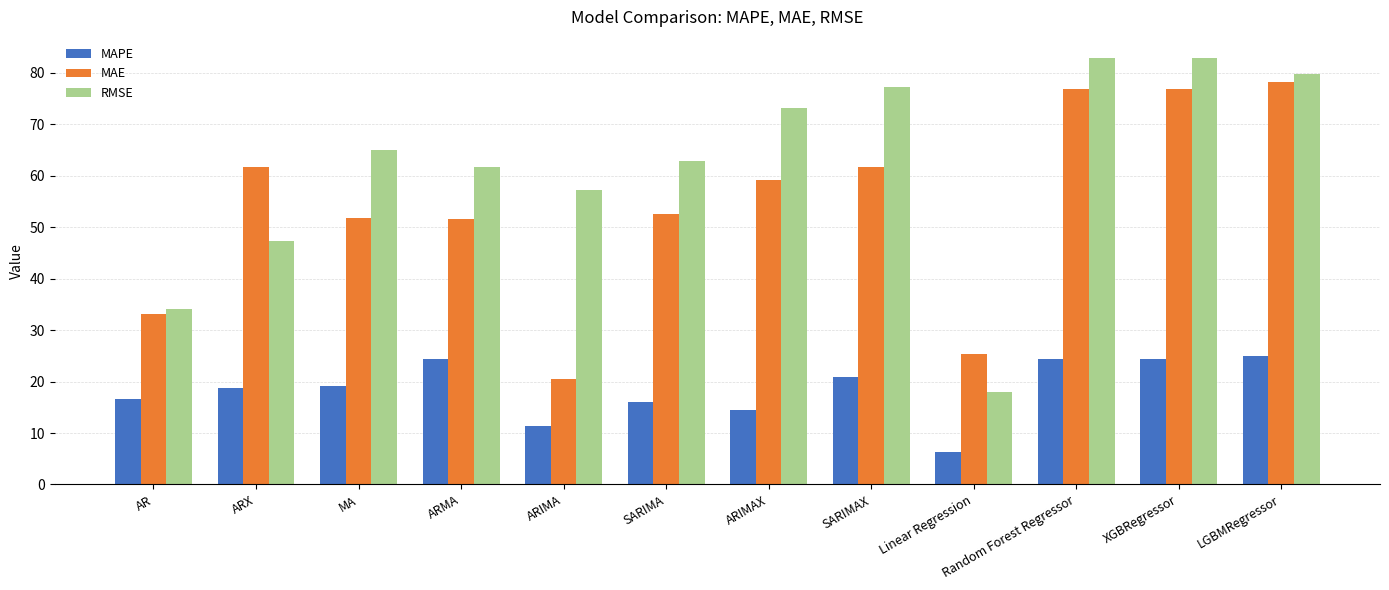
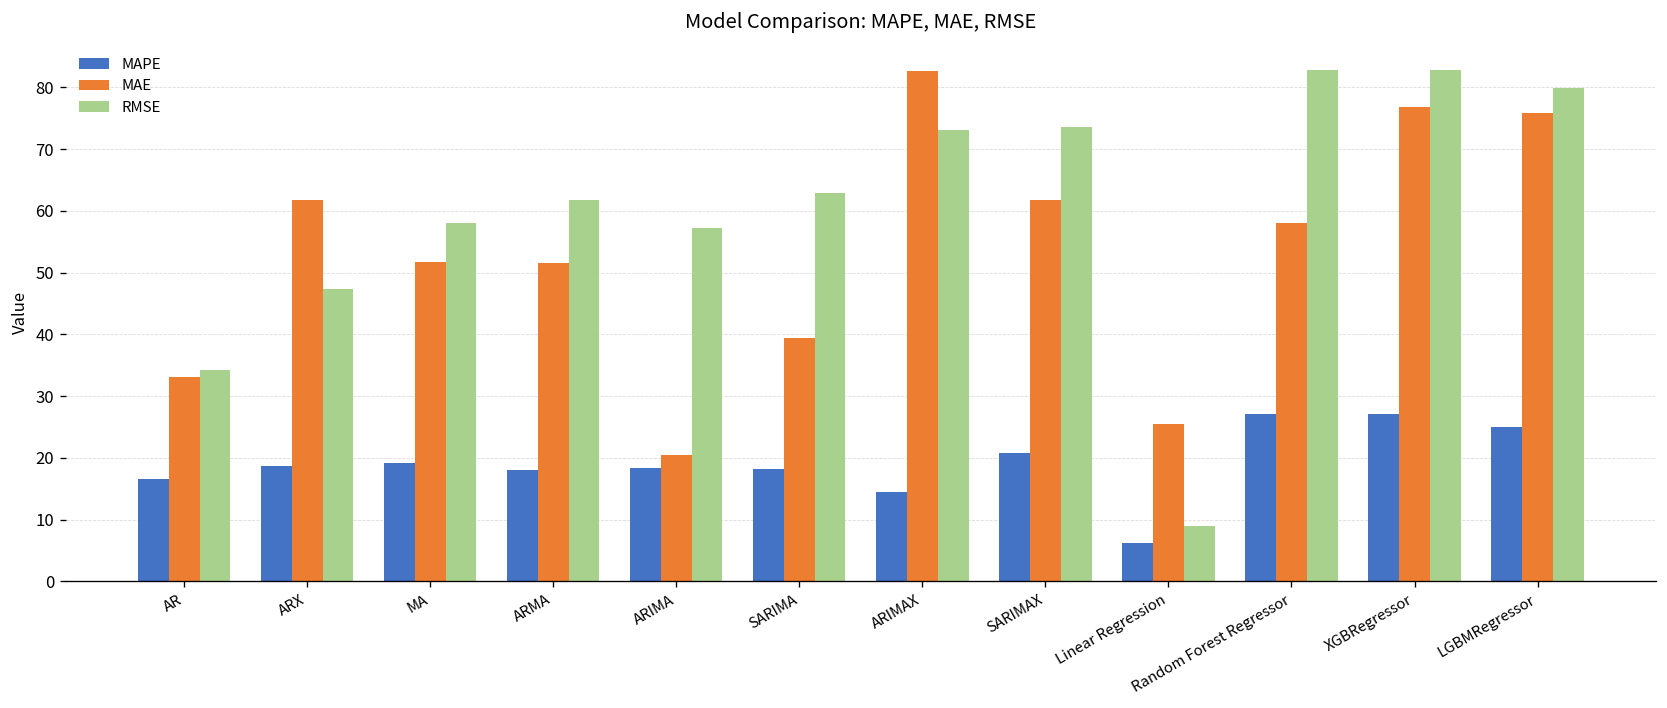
RMSE, MA: 65 -> 58
MAPE, ARMA: 24 -> 18
MAPE, ARIMA: 11 -> 18
MAPE, SARIMA: 16 -> 18
MAE, SARIMA: 53 -> 39
MAE, ARIMAX: 59 -> 83
RMSE, SARIMAX: 77 -> 74
RMSE, Linear Regression: 18 -> 9
MAPE, Random Forest Regressor: 24 -> 27
MAE, Random Forest Regressor: 77 -> 58
MAPE, XGBRegressor: 24 -> 27
MAE, LGBMRegressor: 78 -> 76
